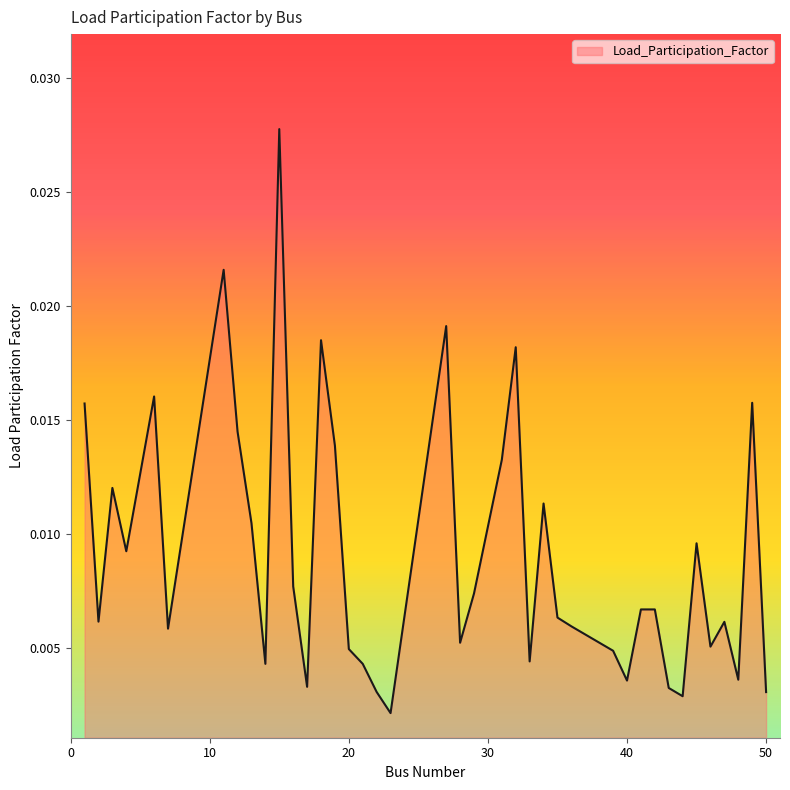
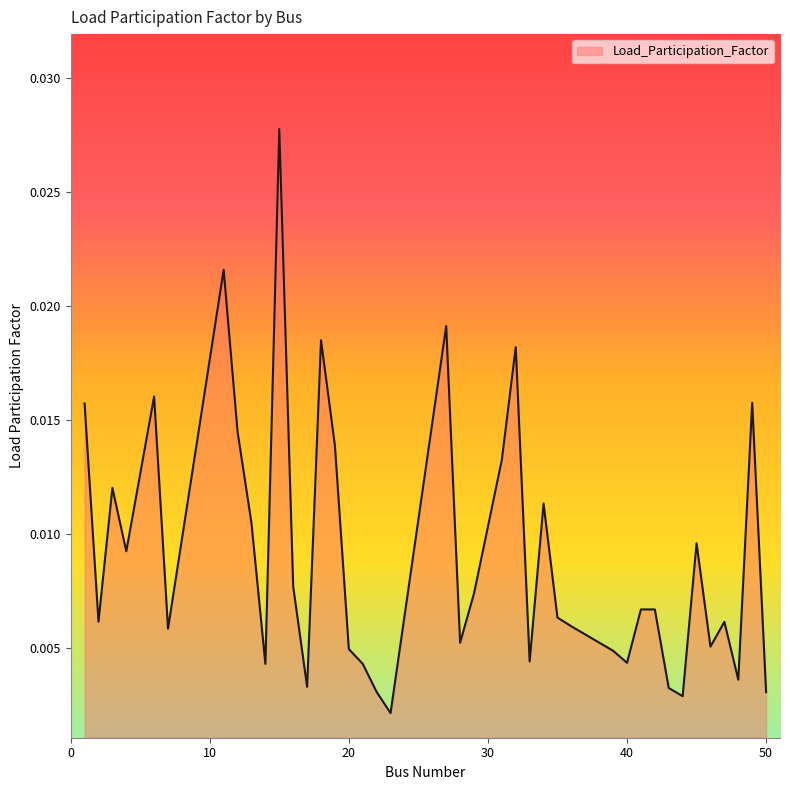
40: 0.0036 -> 0.0044
